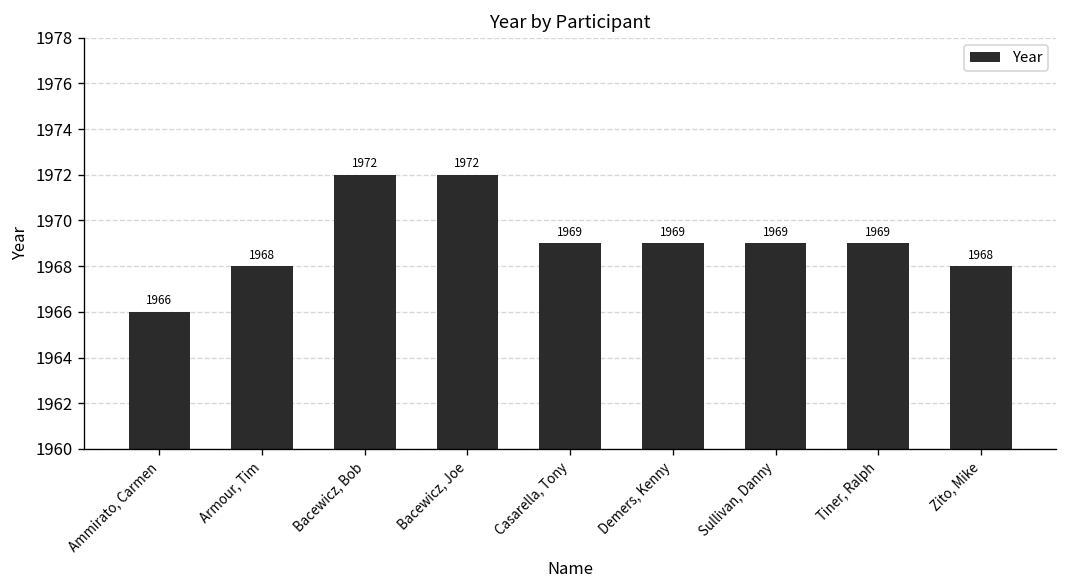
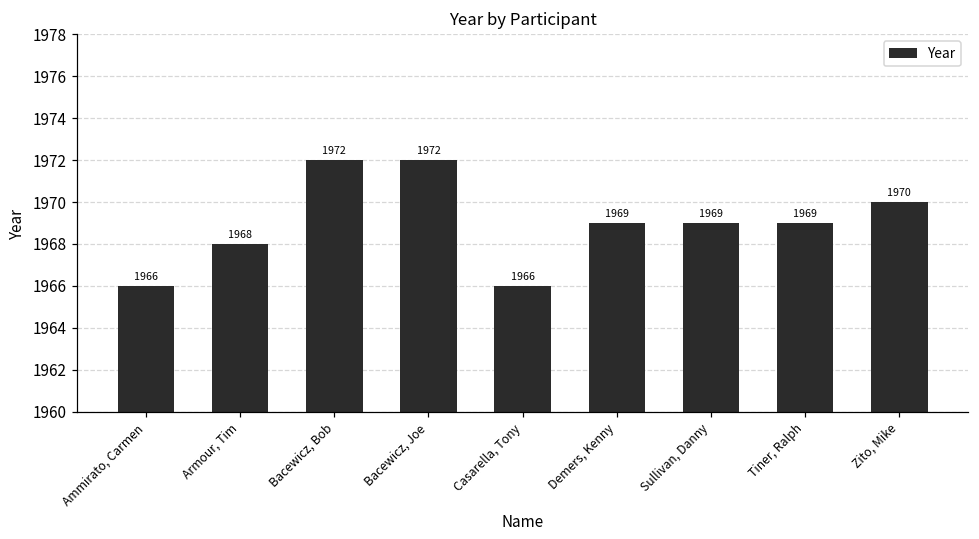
Casarella, Tony: 1969 -> 1966
Zito, Mike: 1968 -> 1970
